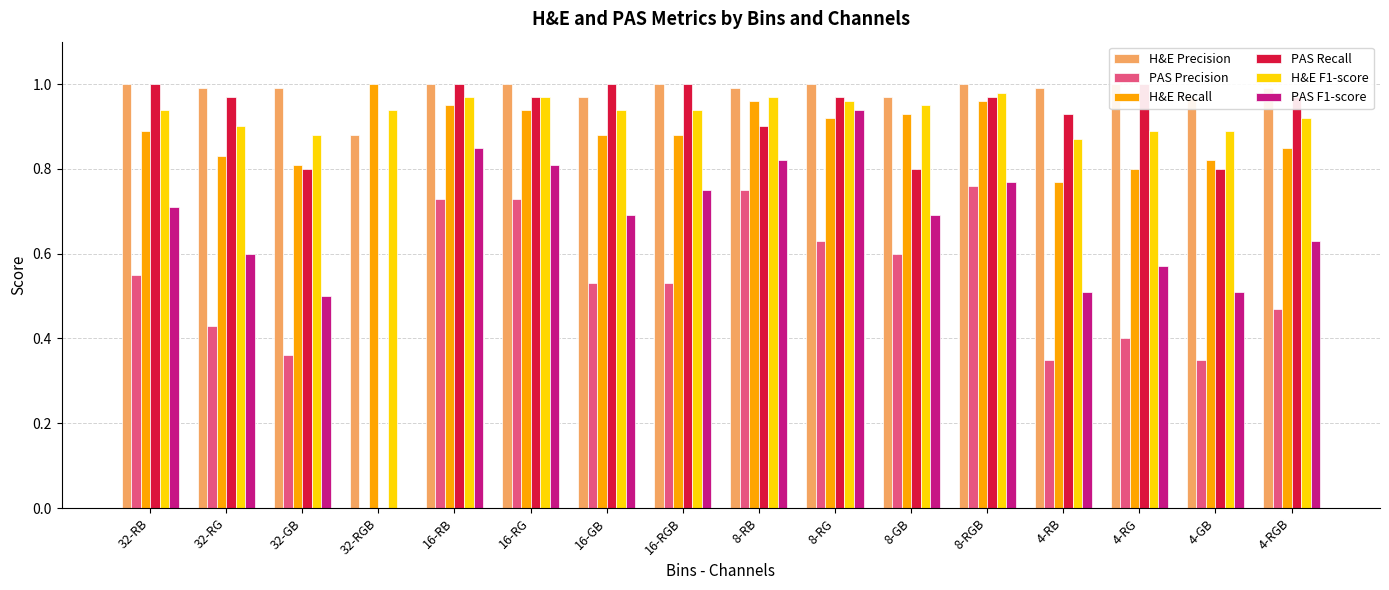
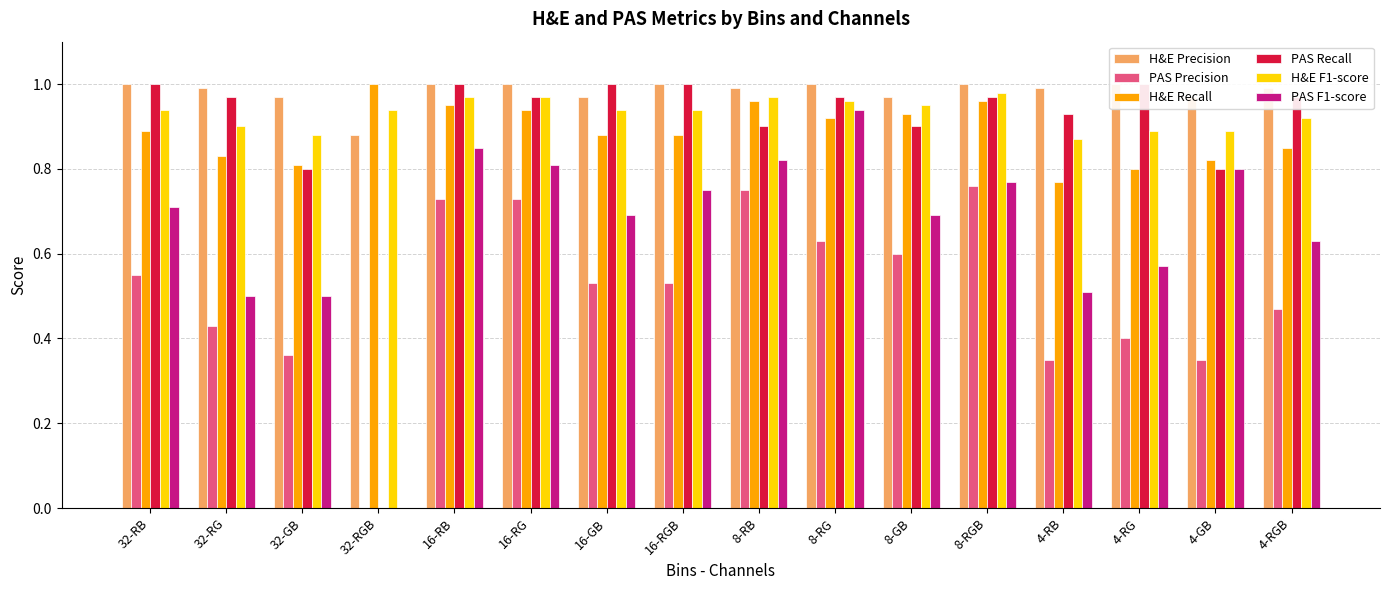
PAS F1-score, 32-RG: 0.6 -> 0.5
H&E Precision, 32-GB: 0.99 -> 0.97
PAS Recall, 8-GB: 0.8 -> 0.9
PAS F1-score, 4-GB: 0.51 -> 0.80
